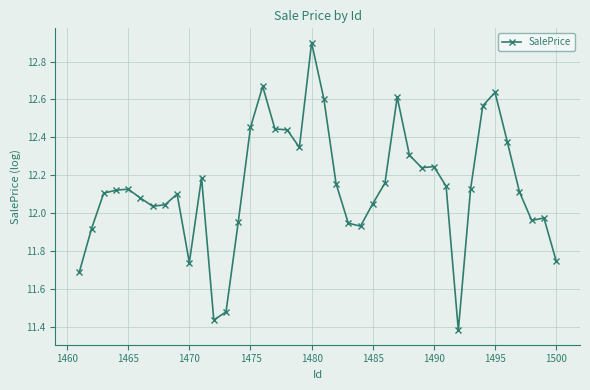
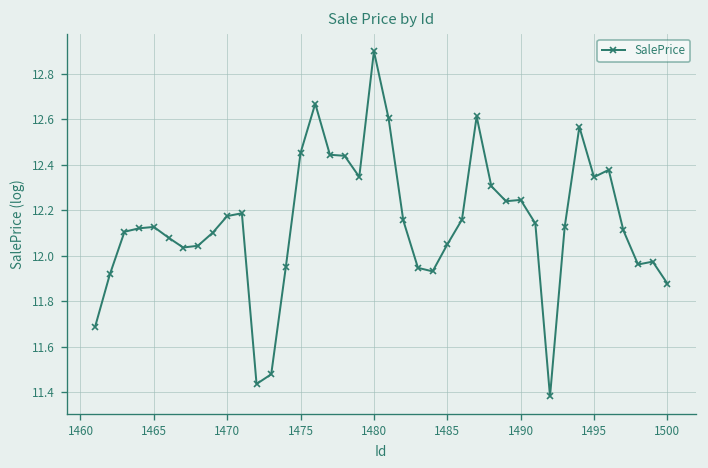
1470: 11.74 -> 12.17
1495: 12.64 -> 12.35
1500: 11.75 -> 11.88
